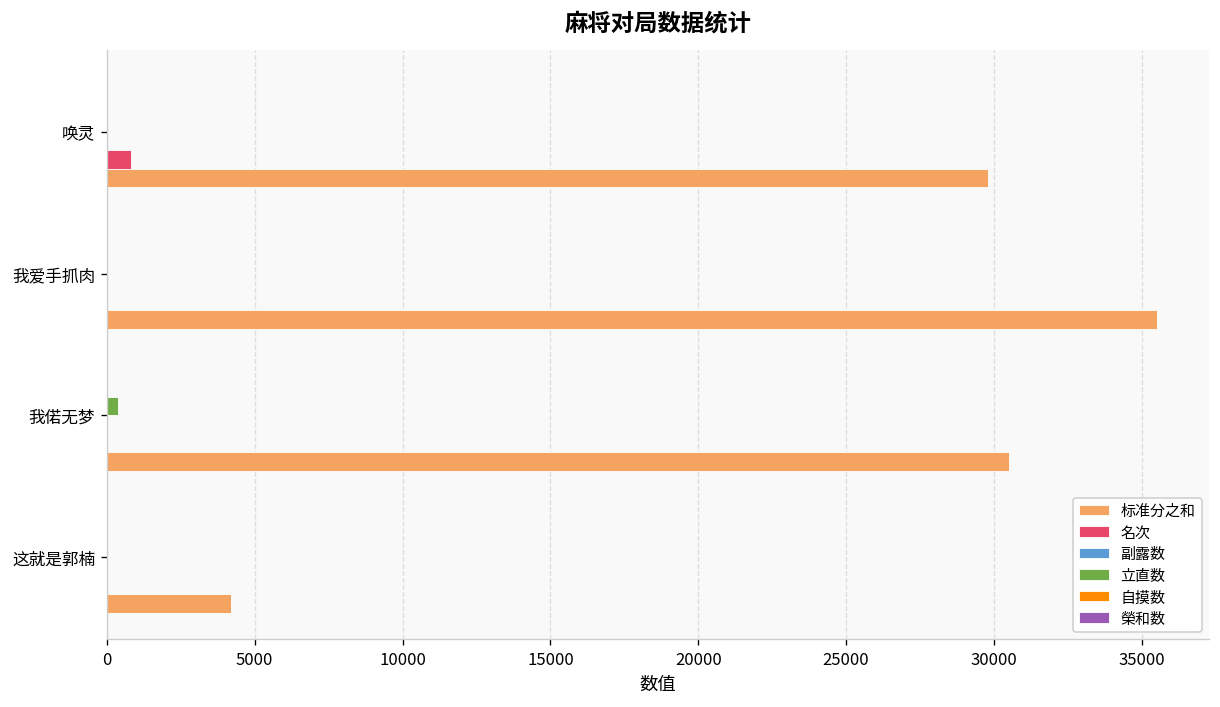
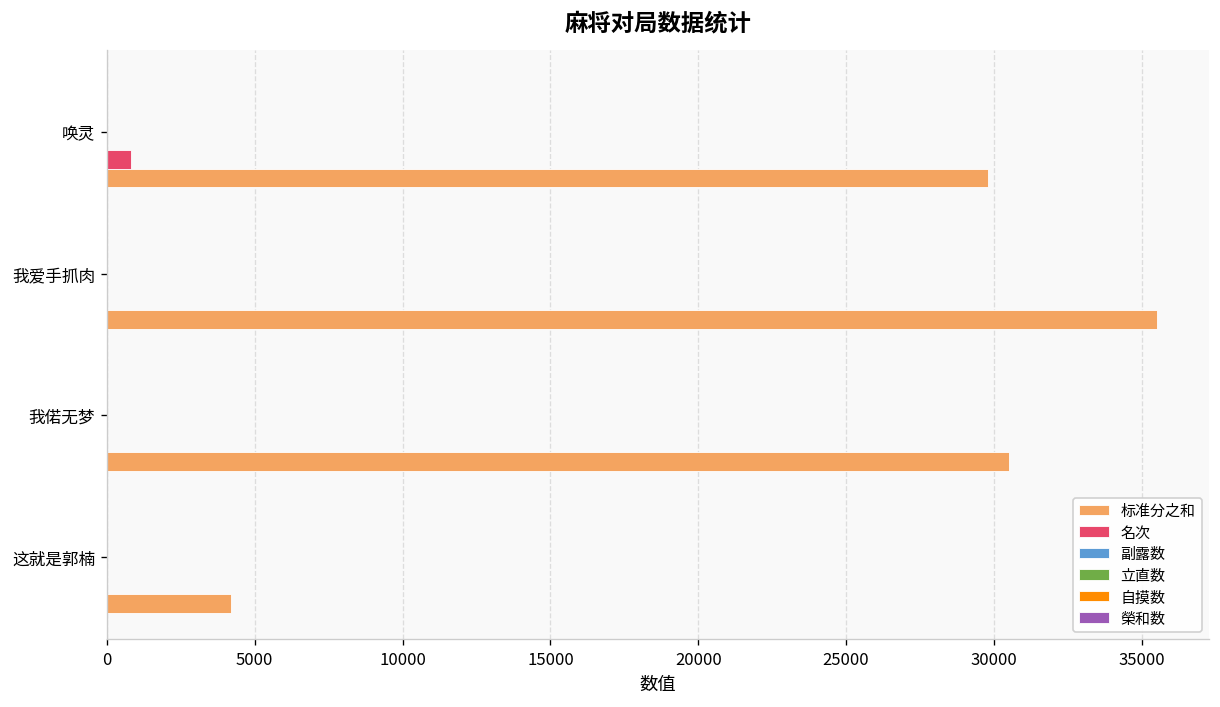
立直数, 我偌无梦: 400 -> 0
